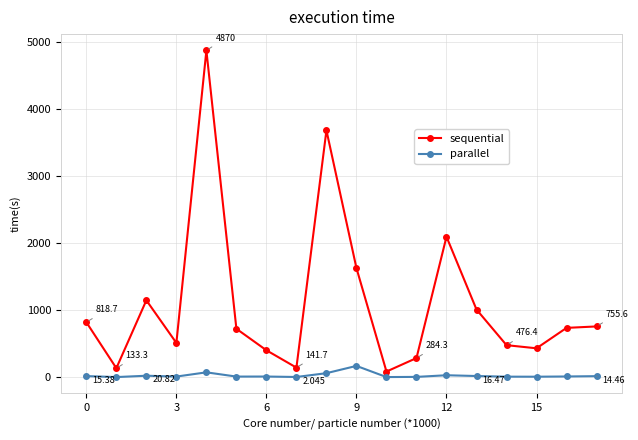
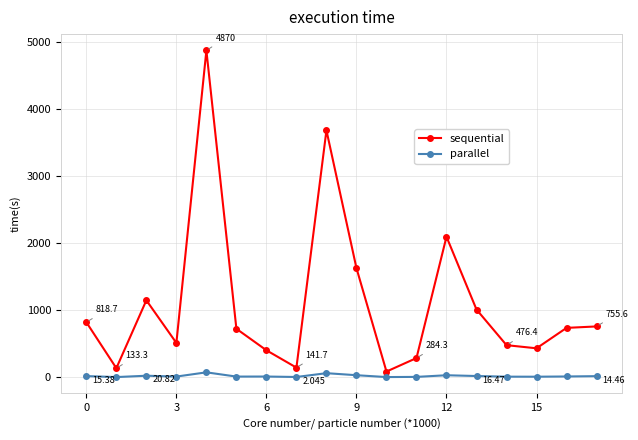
parallel, 9: 200 -> 0
